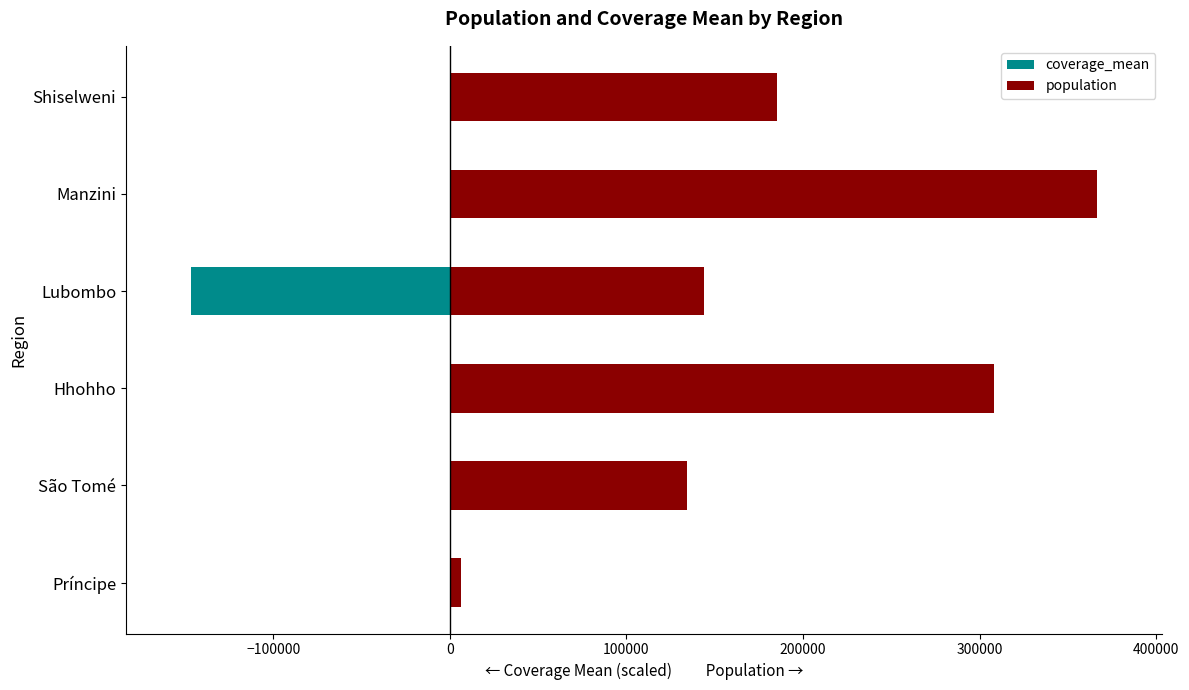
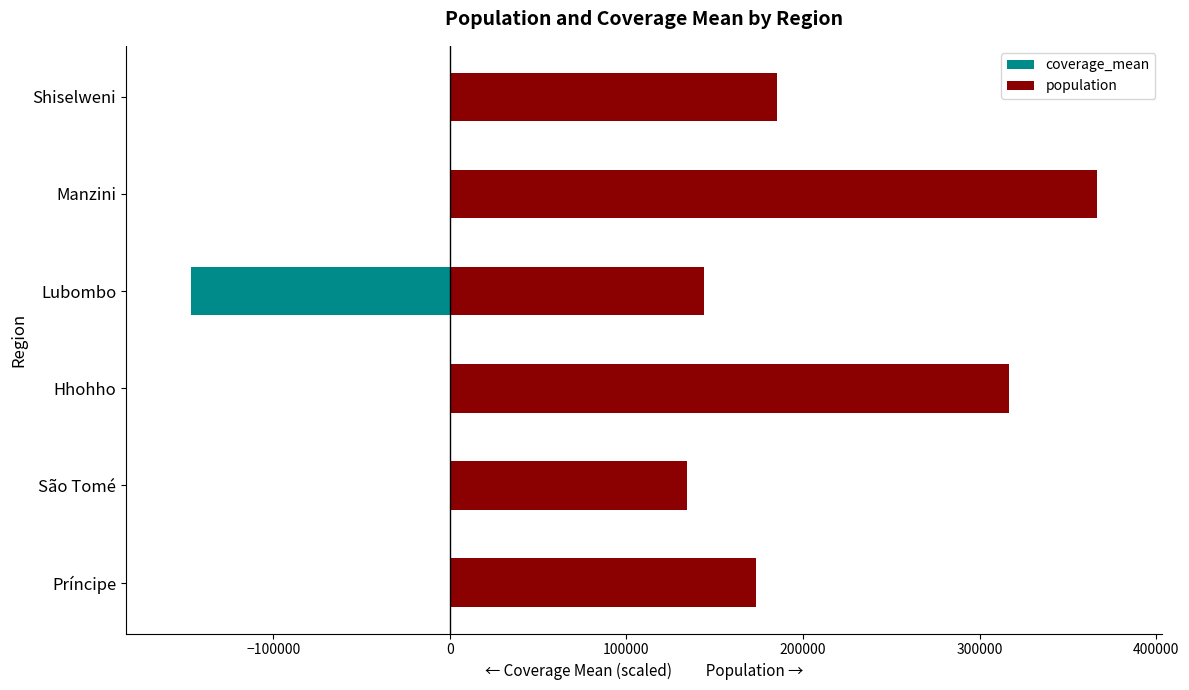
population, Hhohho: 308000 -> 317000
population, Príncipe: 7000 -> 174000
